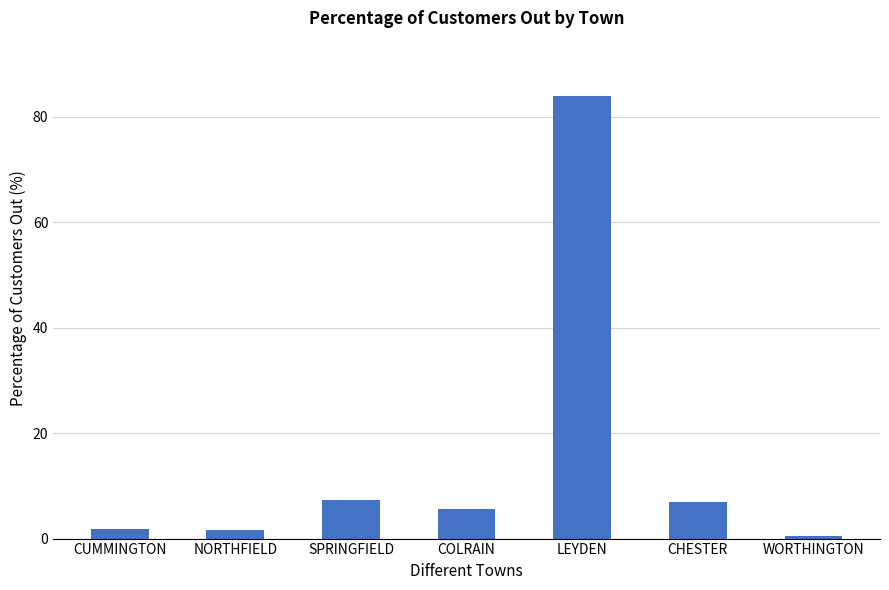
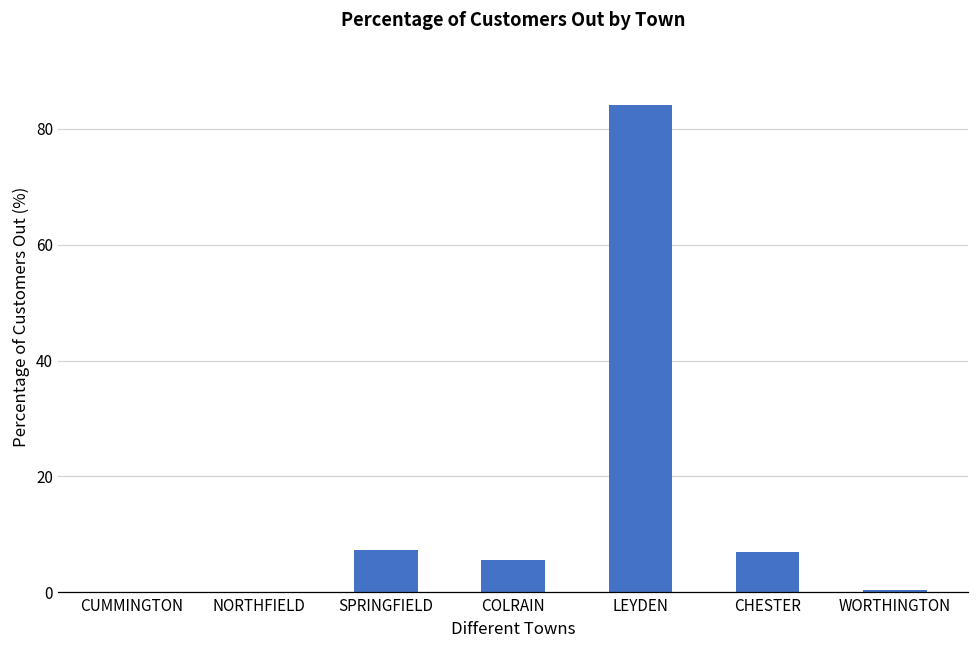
CUMMINGTON: 2 -> 0
NORTHFIELD: 2 -> 0
